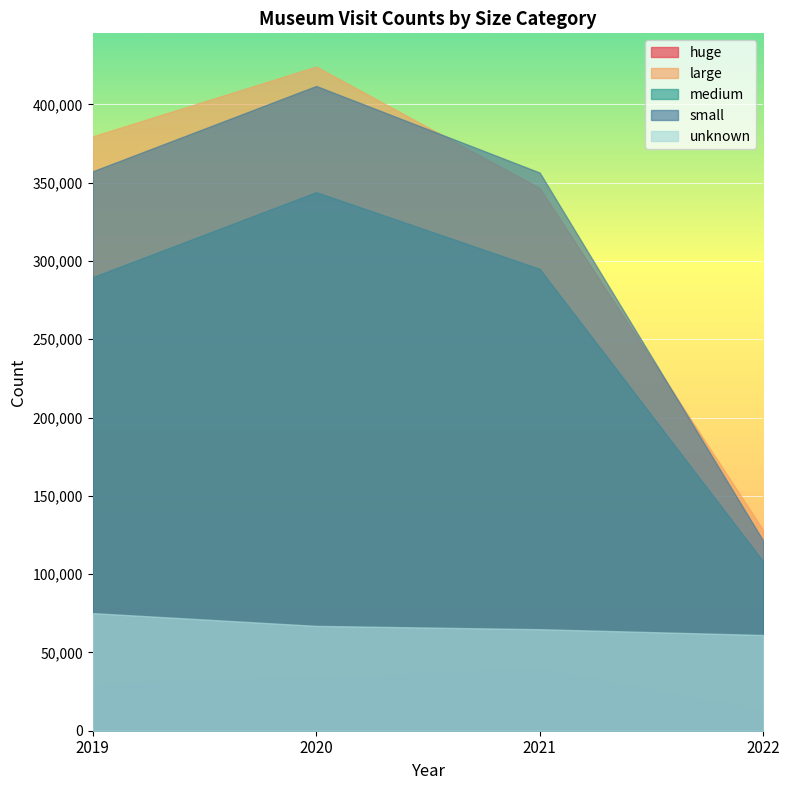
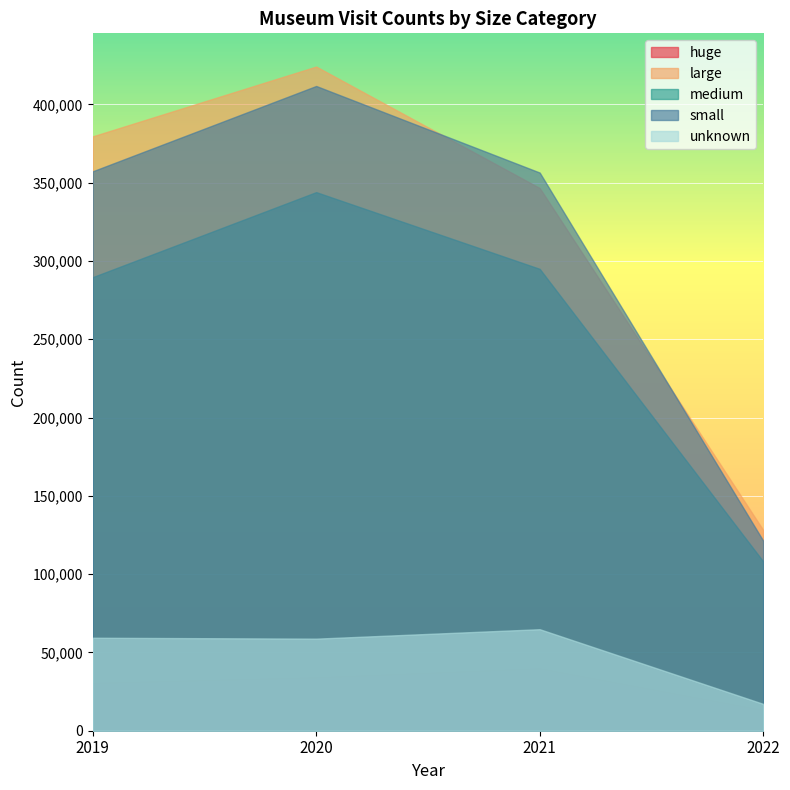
unknown, 2019: 75,000 -> 59,000
unknown, 2020: 67,000 -> 59,000
unknown, 2022: 61,000 -> 17,000
